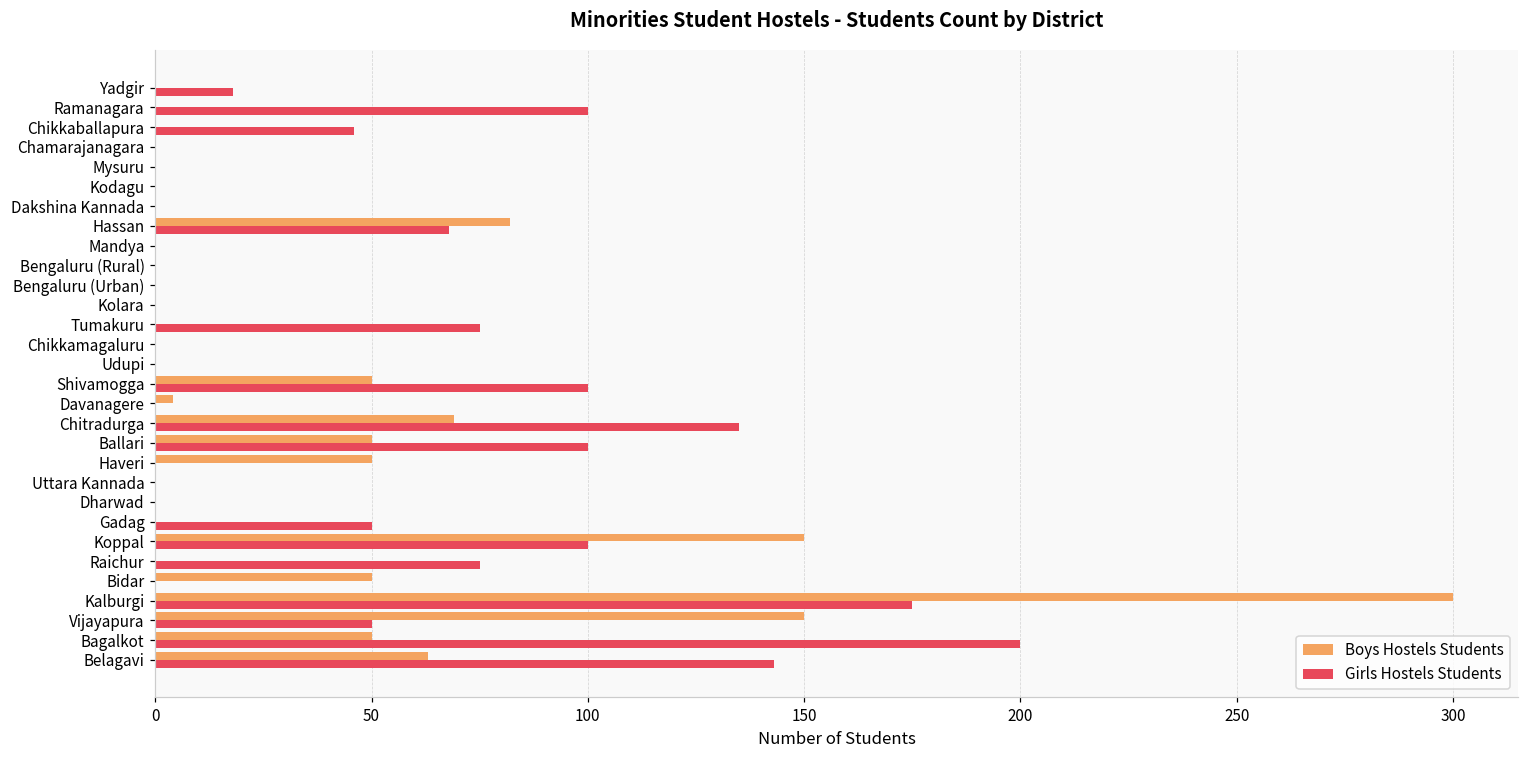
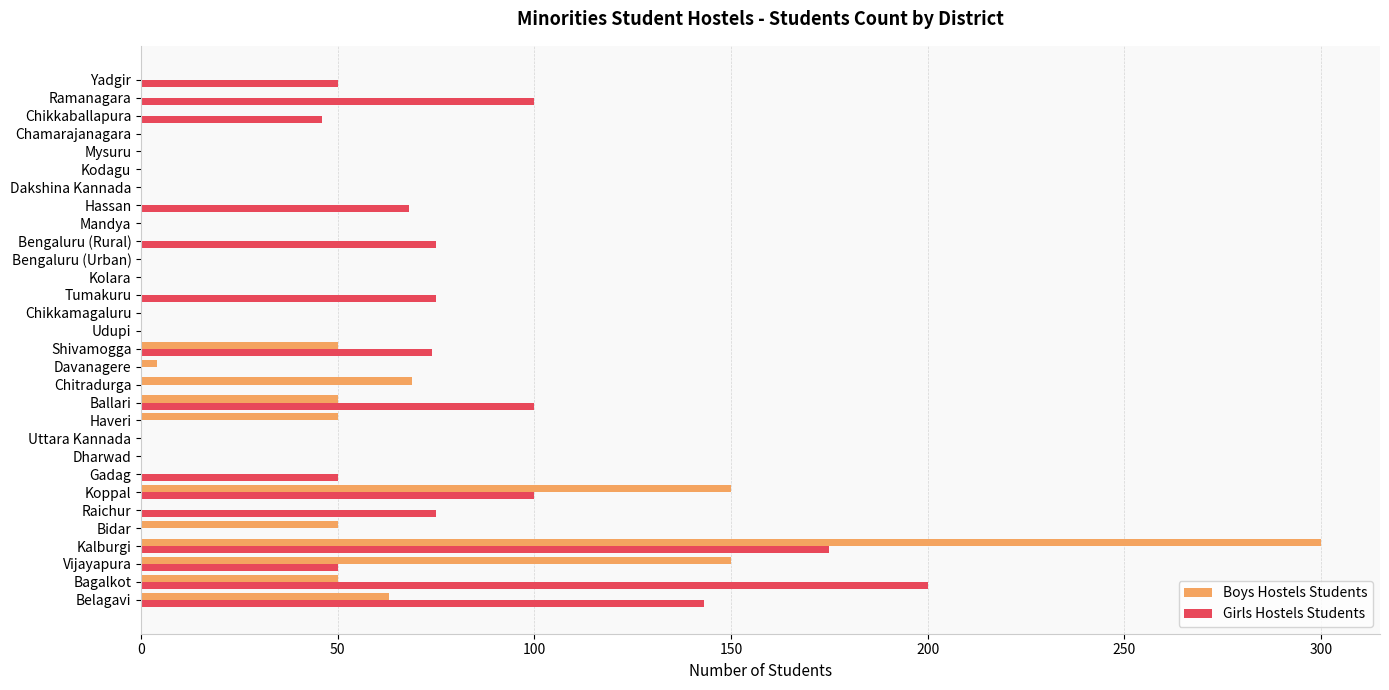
Girls Hostels Students, Yadgir: 18 -> 50
Boys Hostels Students, Hassan: 82 -> 0
Girls Hostels Students, Bengaluru (Rural): 0 -> 75
Girls Hostels Students, Shivamogga: 100 -> 74
Girls Hostels Students, Chitradurga: 135 -> 0
